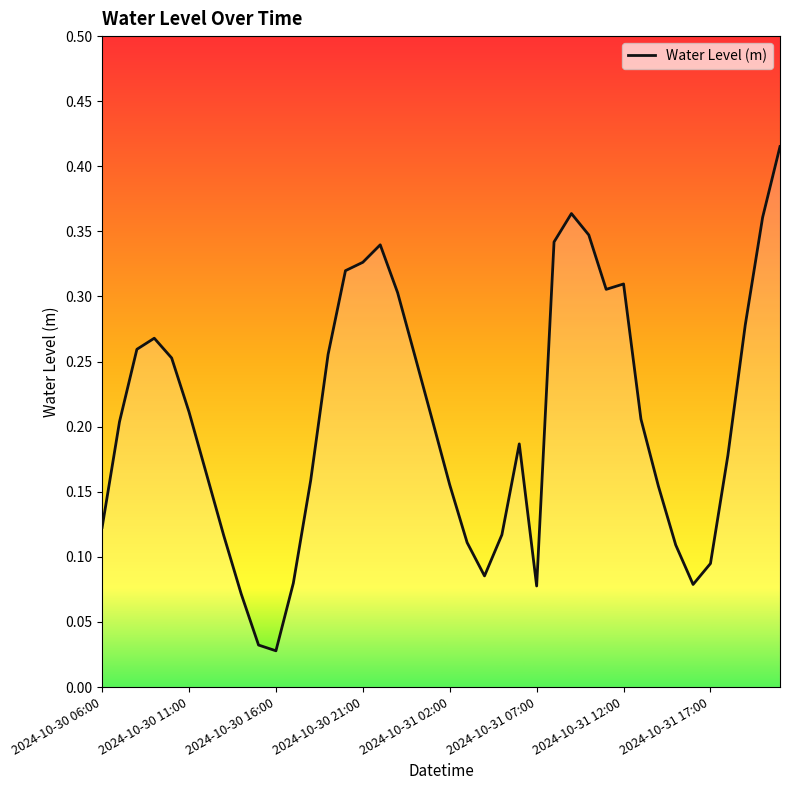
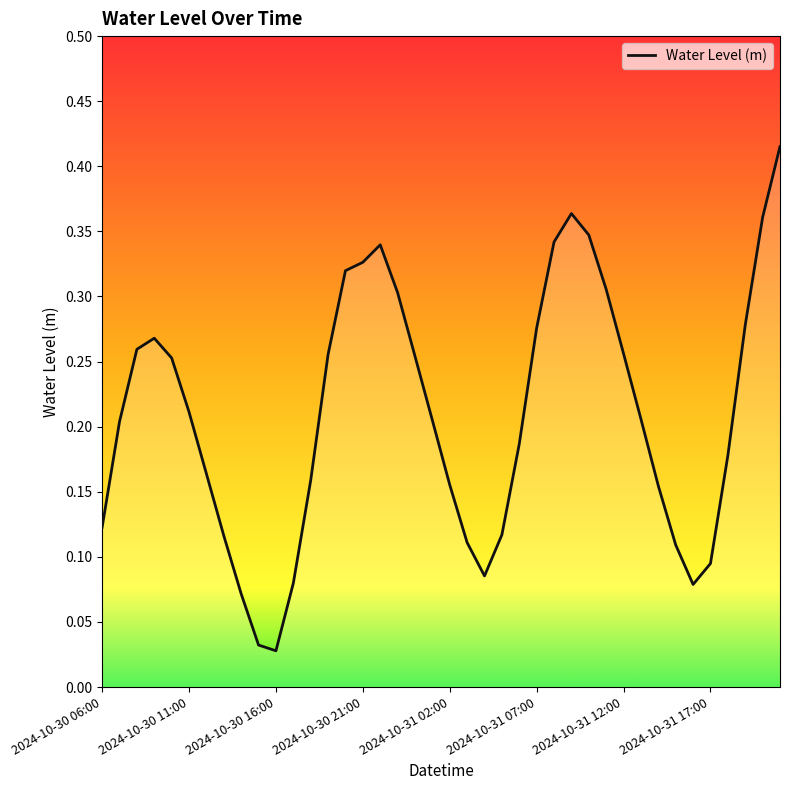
2024-10-31 07:00: 0.078 -> 0.276
2024-10-31 12:00: 0.310 -> 0.256
